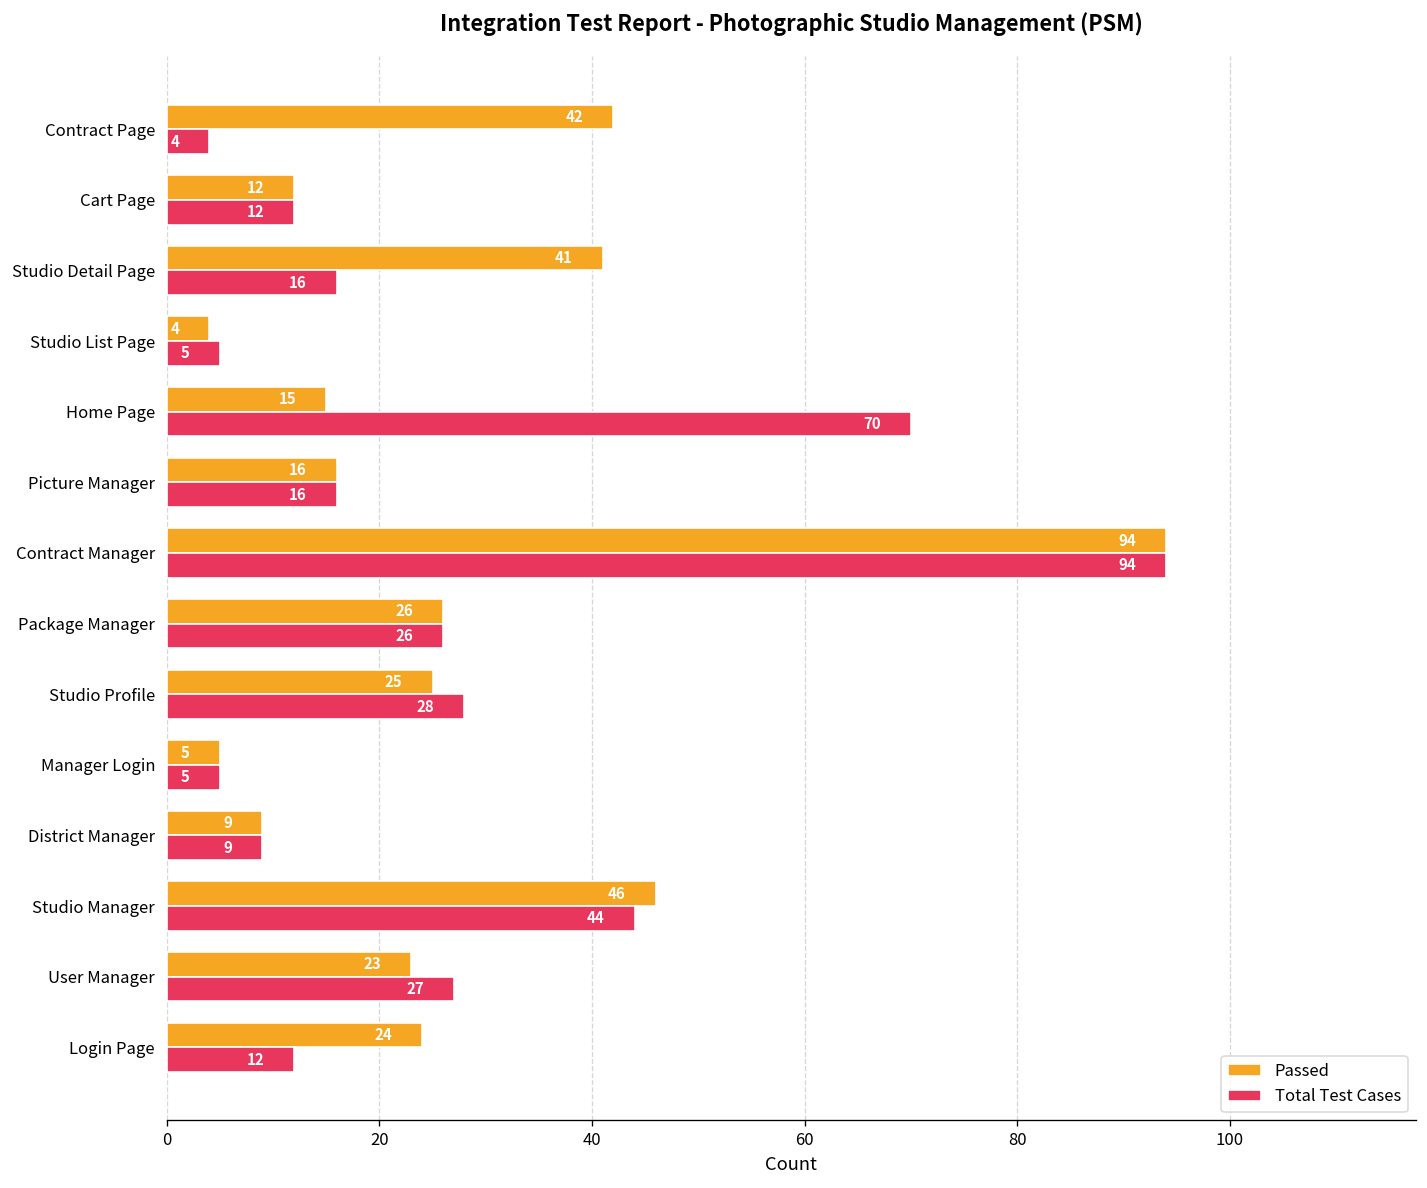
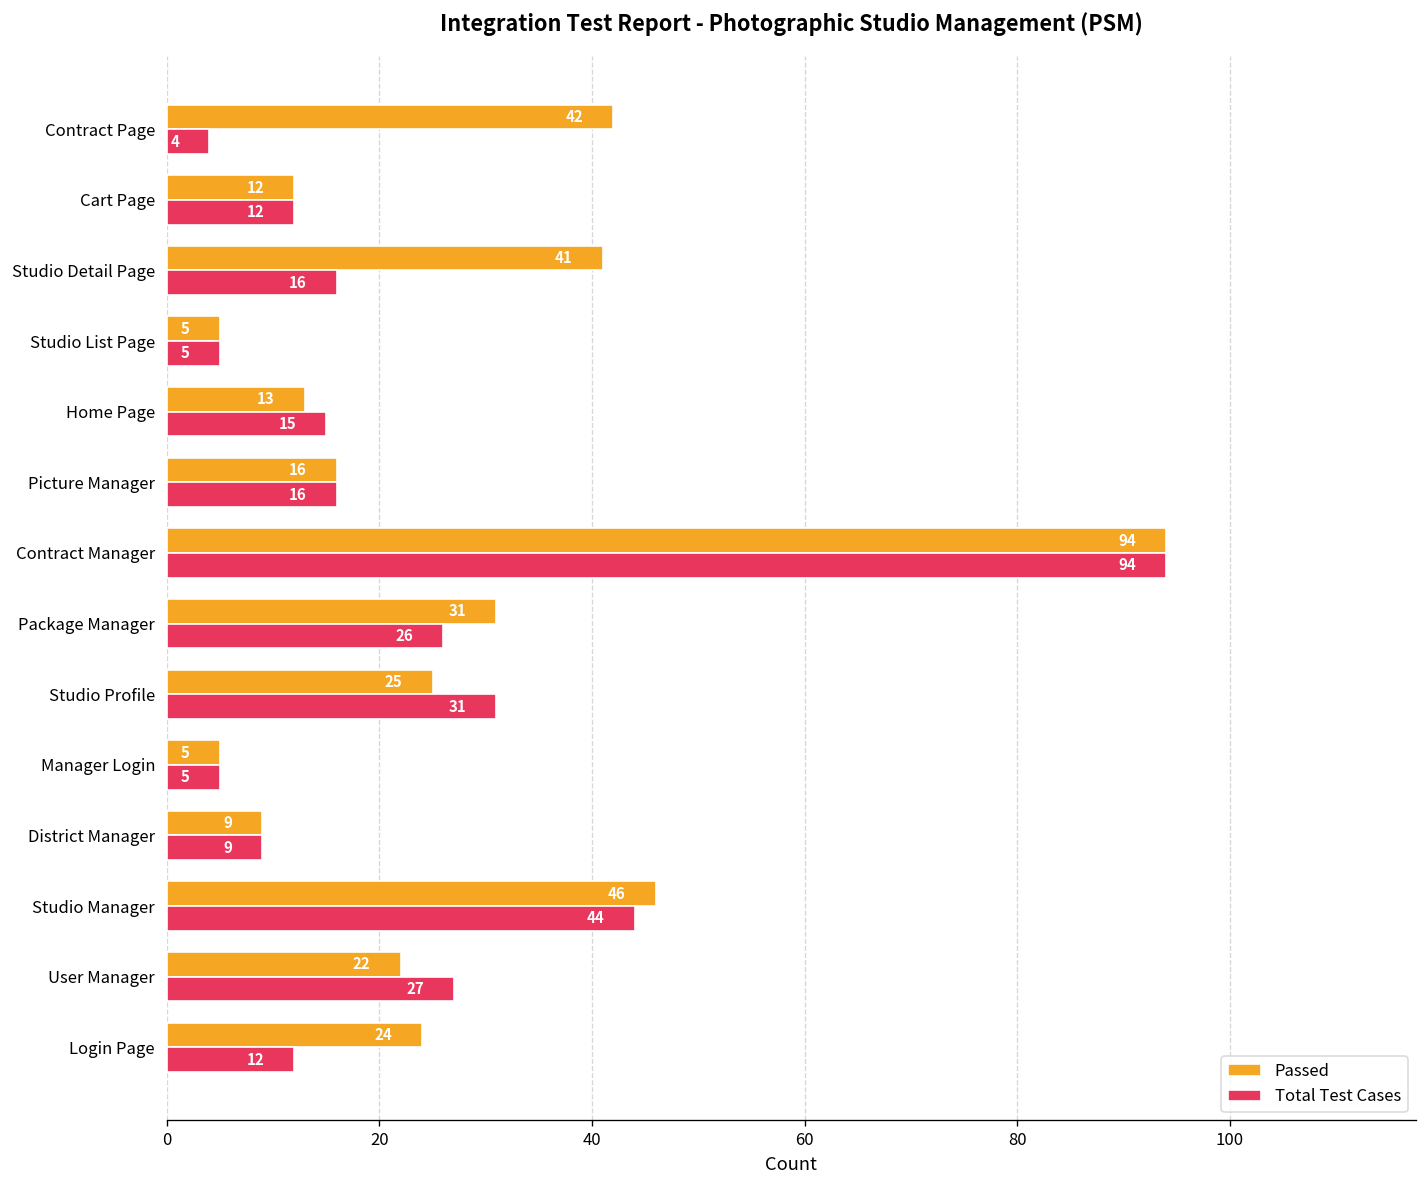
Passed, Studio List Page: 4 -> 5
Passed, Home Page: 15 -> 13
Total Test Cases, Home Page: 70 -> 15
Passed, Package Manager: 26 -> 31
Total Test Cases, Studio Profile: 28 -> 31
Passed, User Manager: 23 -> 22
